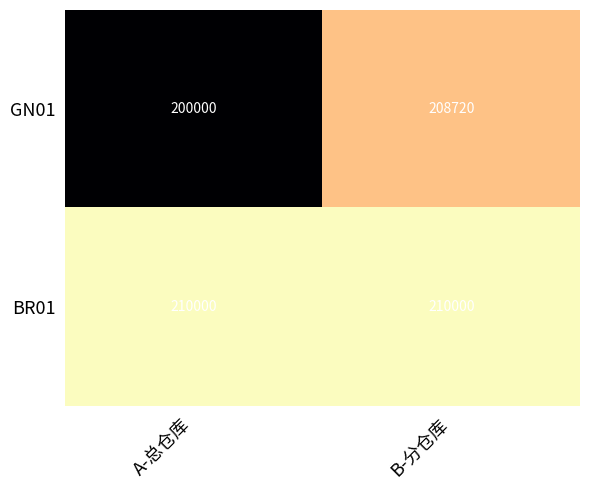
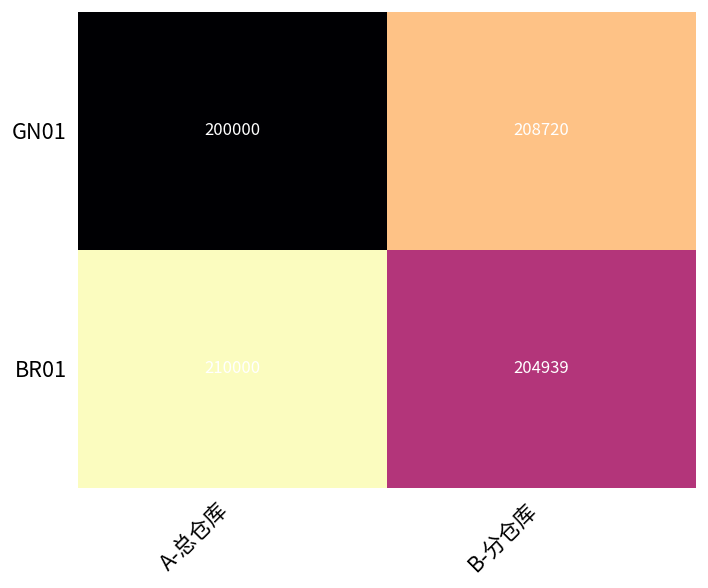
BR01, B-分仓库: 210000 -> 204939
